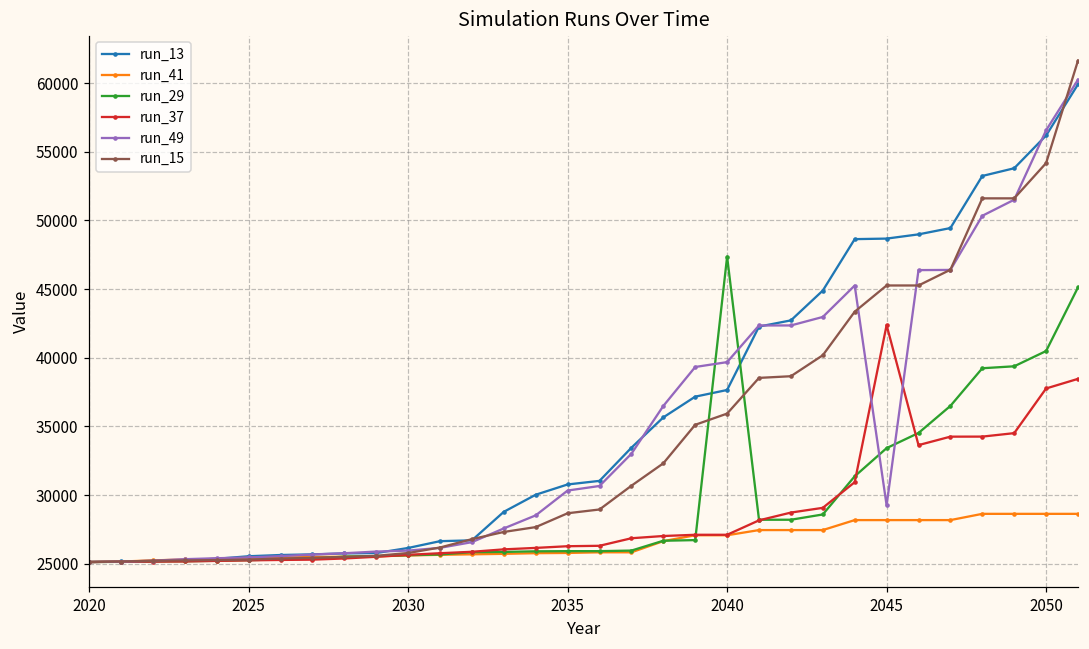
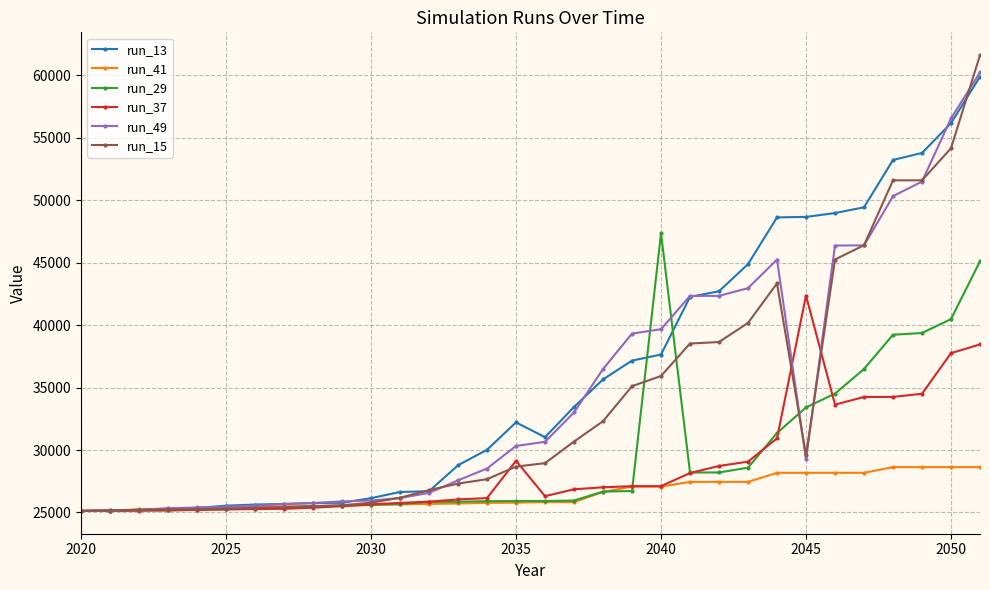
run_13, 2035: 30800 -> 32200
run_37, 2035: 26300 -> 29100
run_15, 2045: 45300 -> 29600
